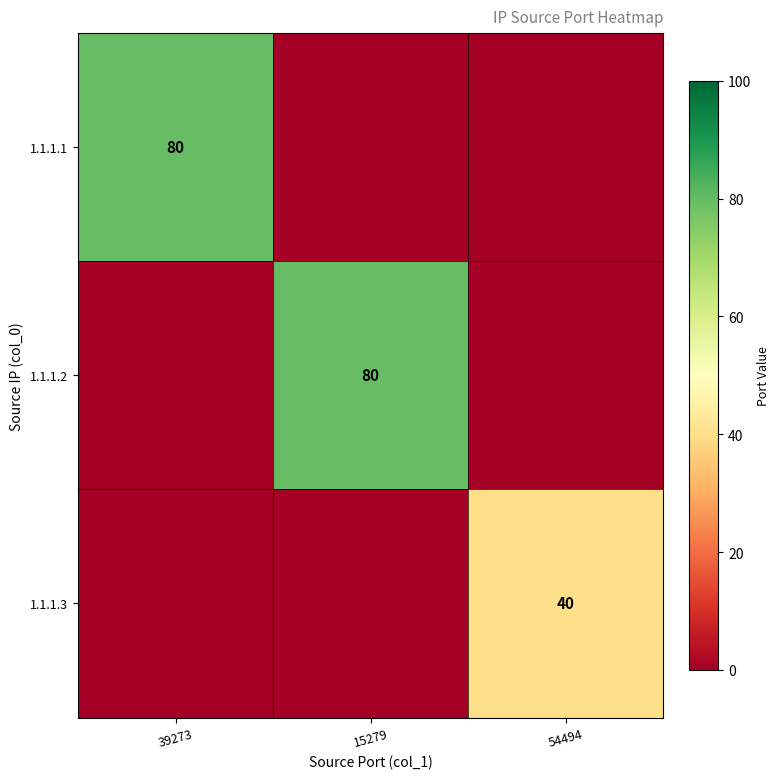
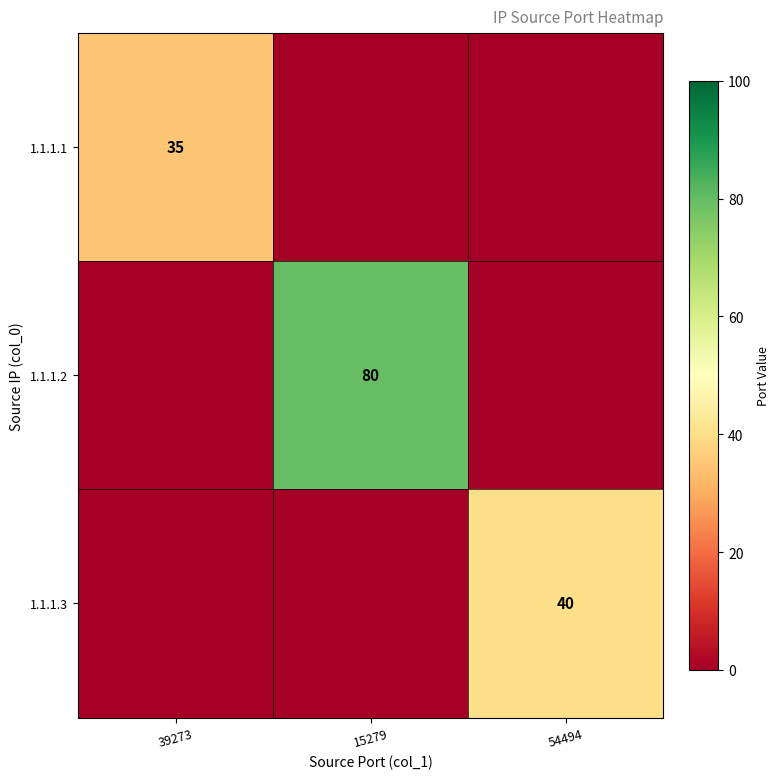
1.1.1.1, 39273: 80 -> 35
